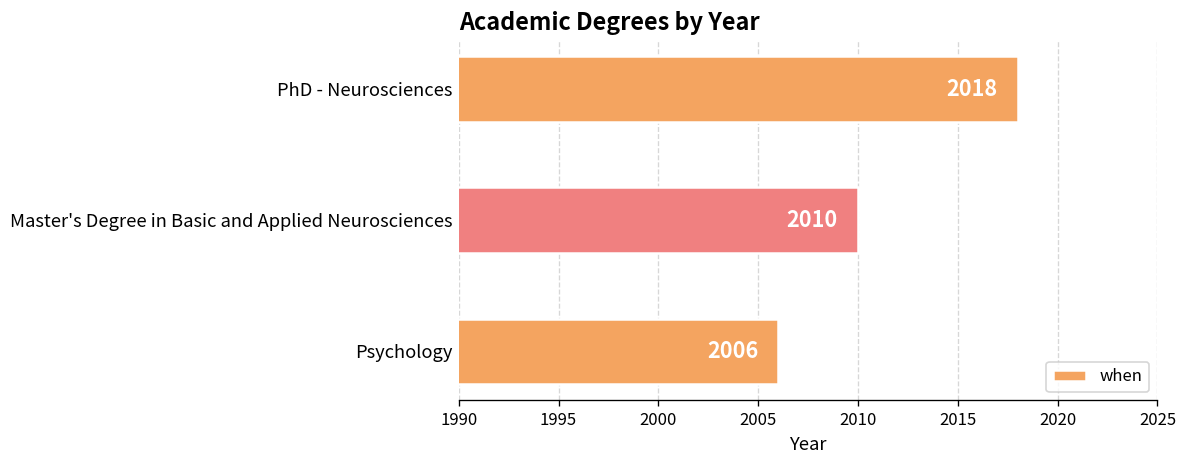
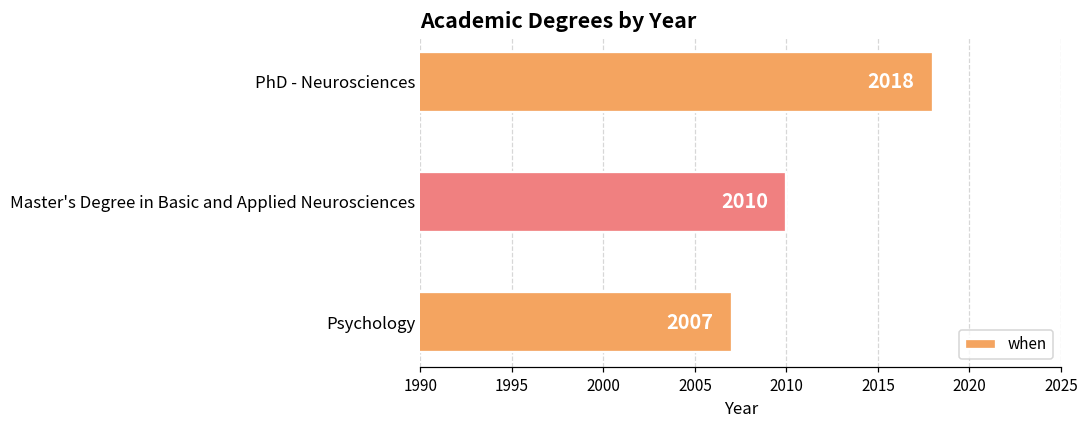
Psychology: 2006 -> 2007
